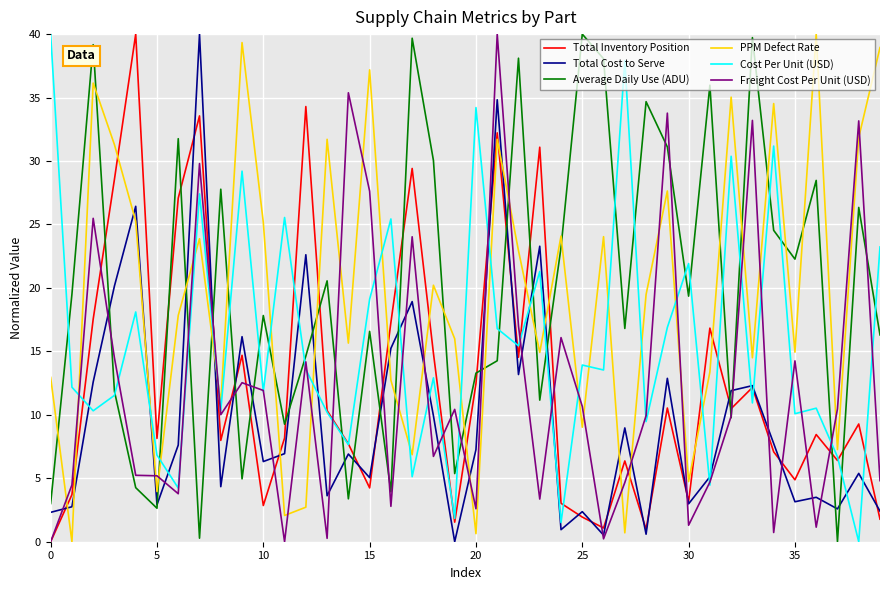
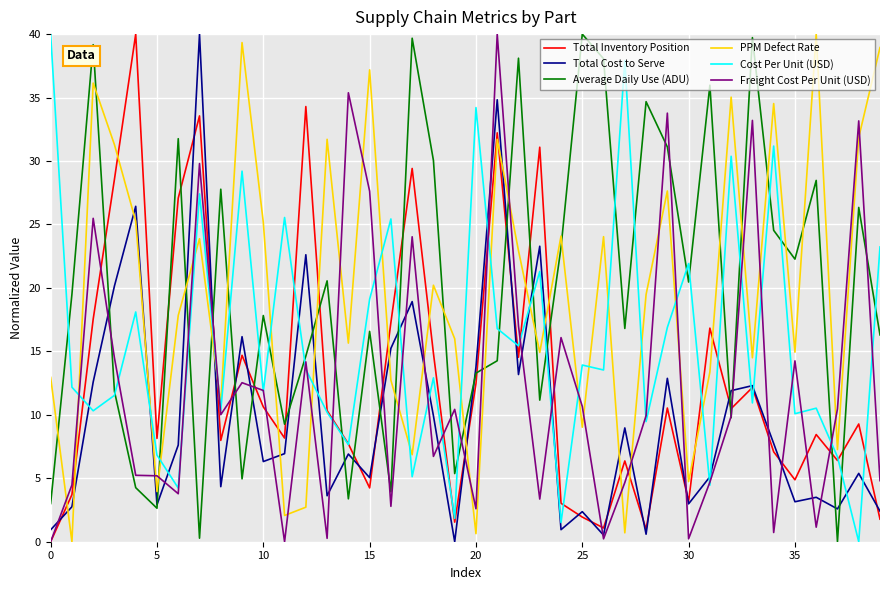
Total Cost to Serve, 0: 2.3 -> 0.9
Total Inventory Position, 10: 2.9 -> 10.6
Total Cost to Serve, 20: 7.3 -> 13.8
Average Daily Use (ADU), 30: 19.4 -> 20.5
Freight Cost Per Unit (USD), 30: 1.3 -> 0.2
